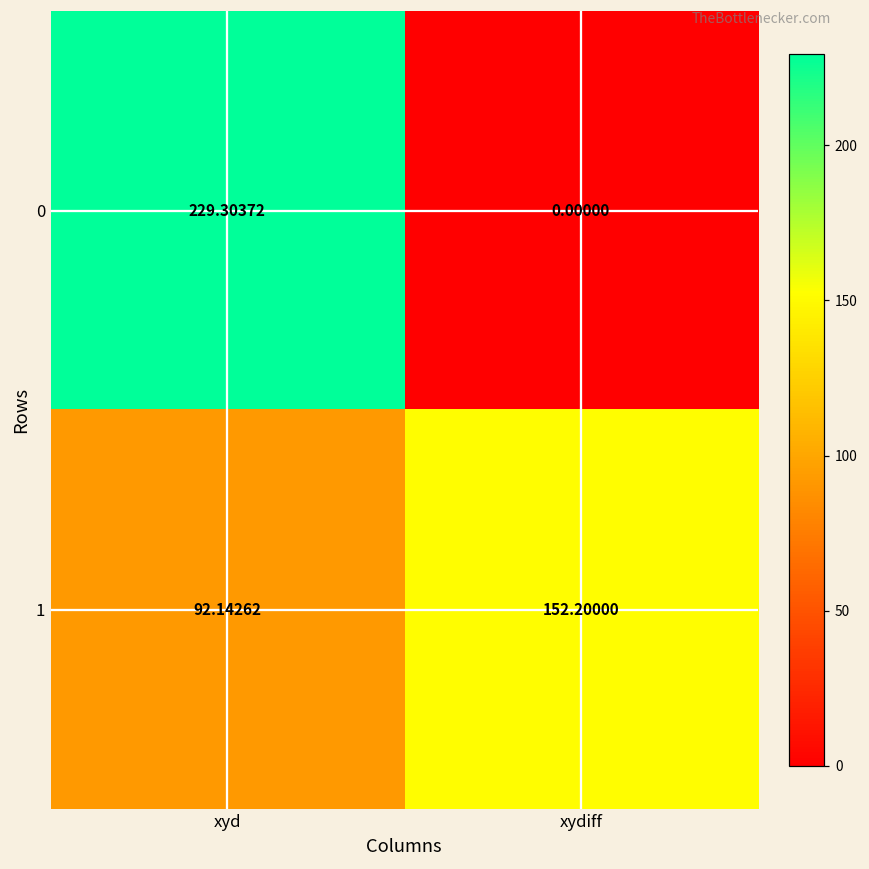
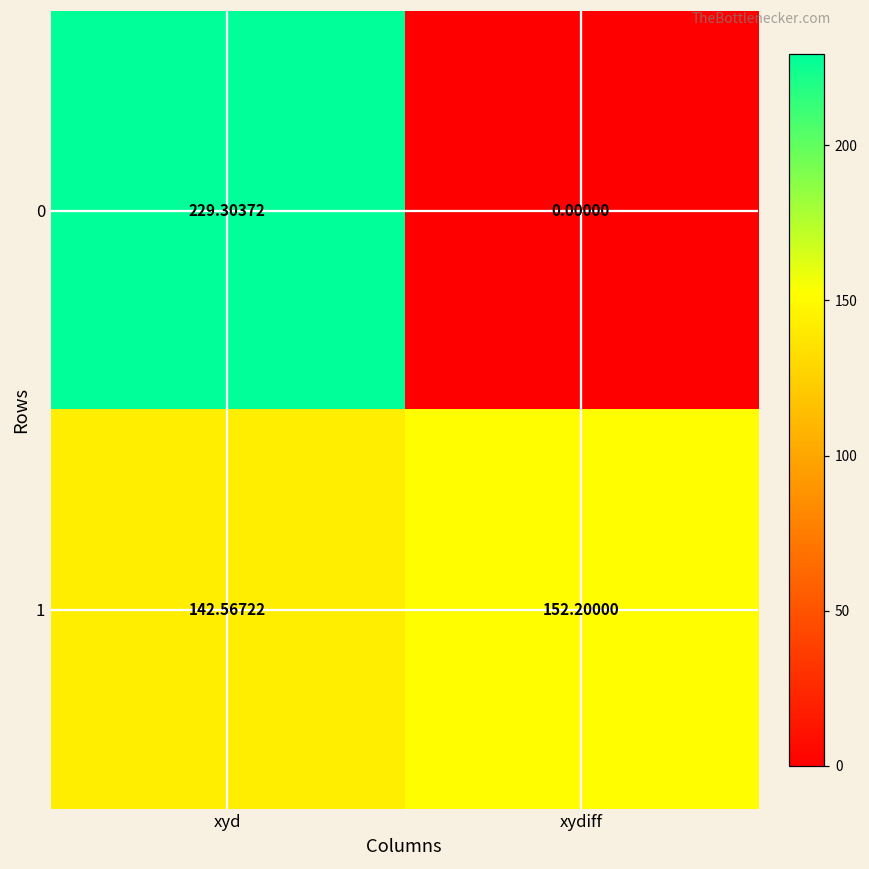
1, xyd: 92.14262 -> 142.56722
